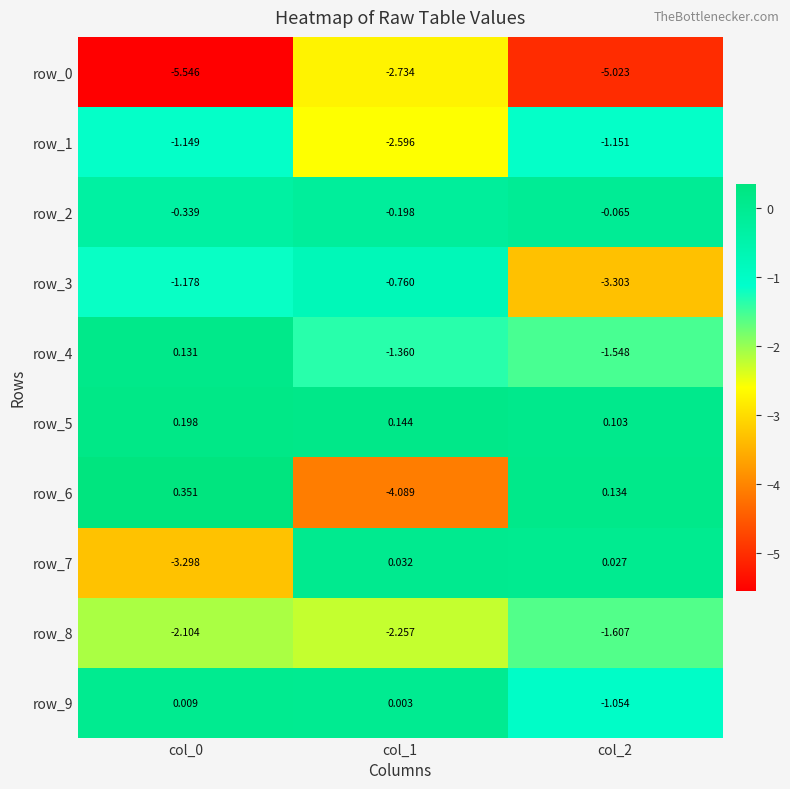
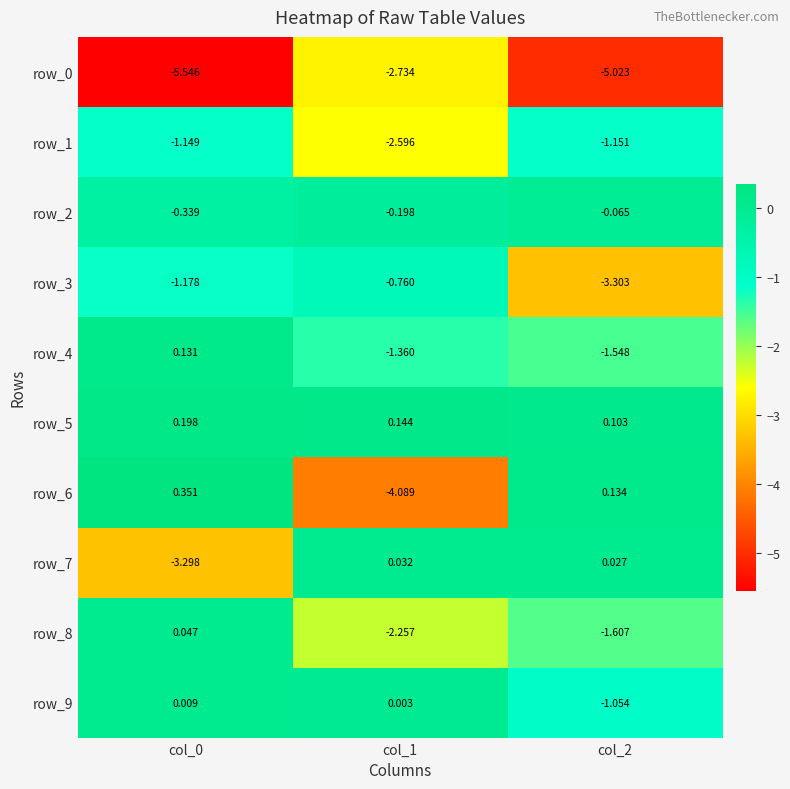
row_8, col_0: -2.104 -> 0.047
